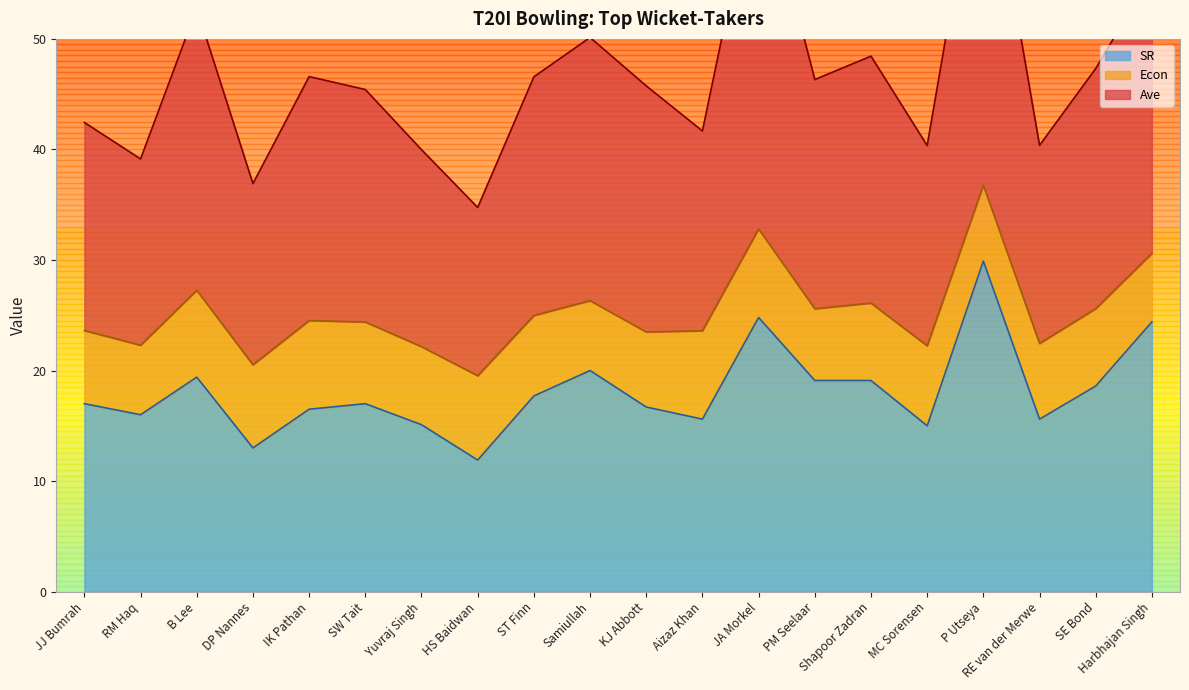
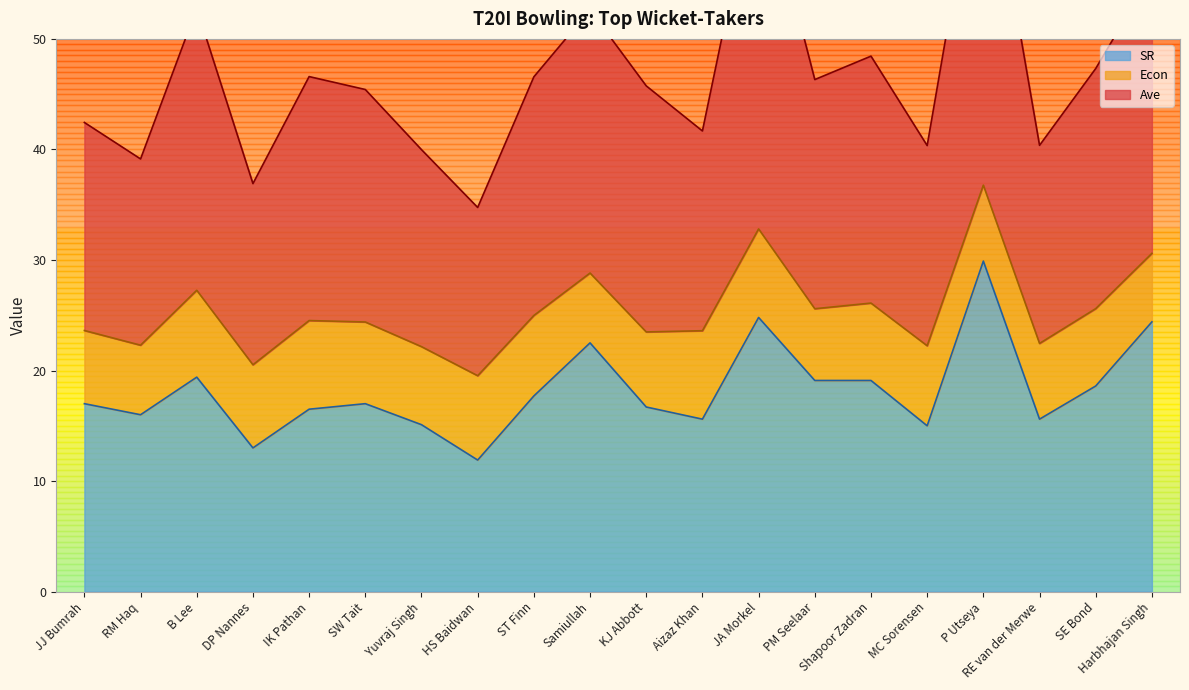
SR, Samiullah: 20.0 -> 22.5
